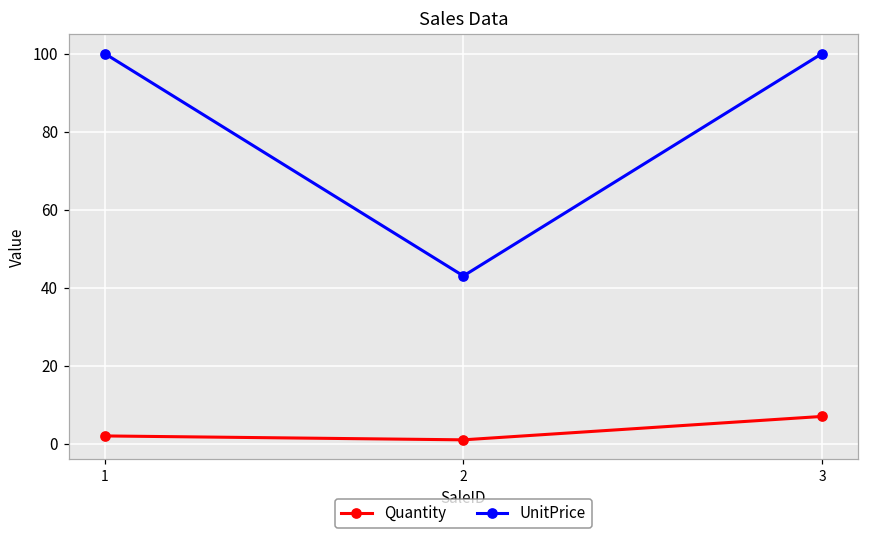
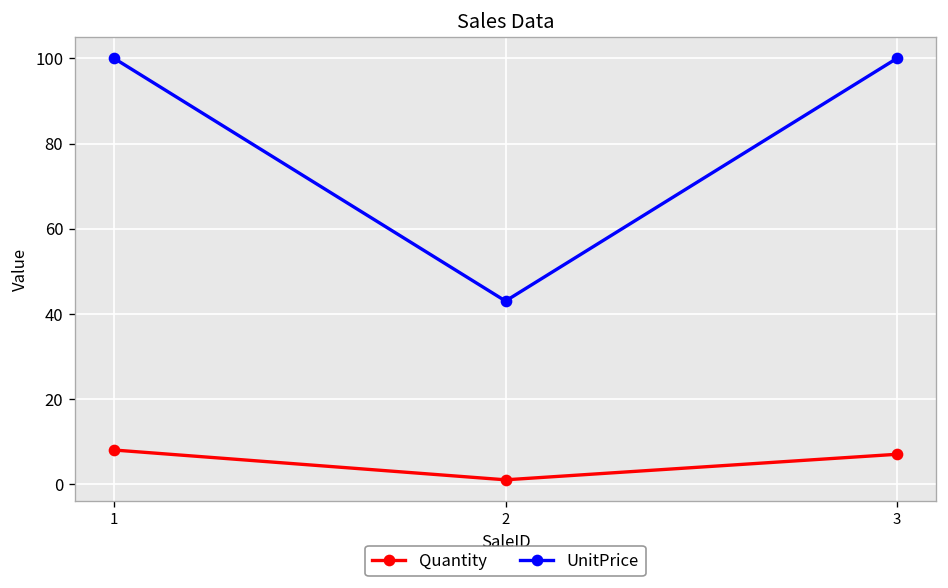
Quantity, 1: 2 -> 8
